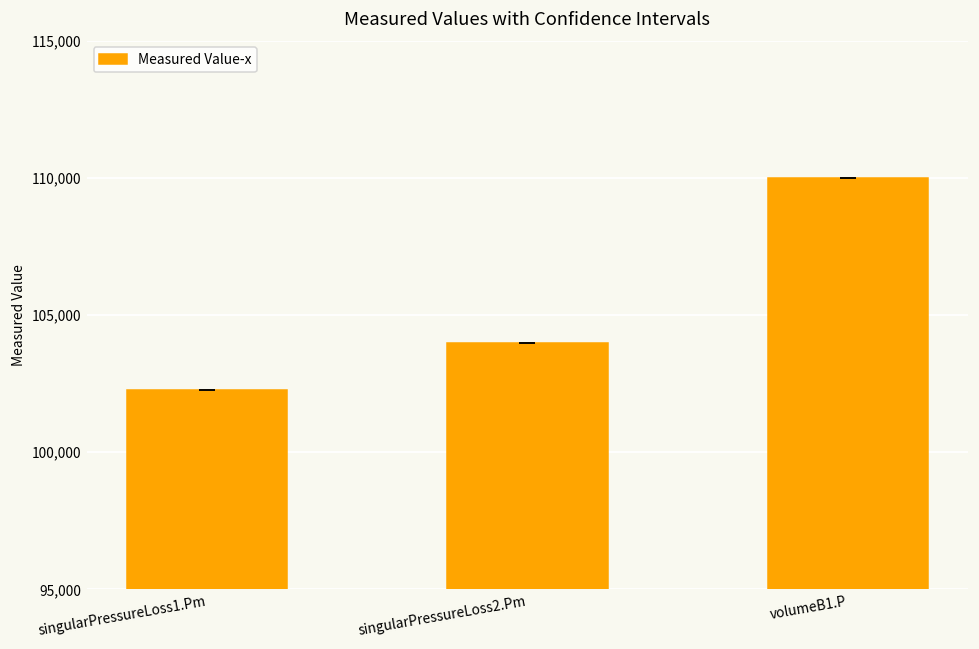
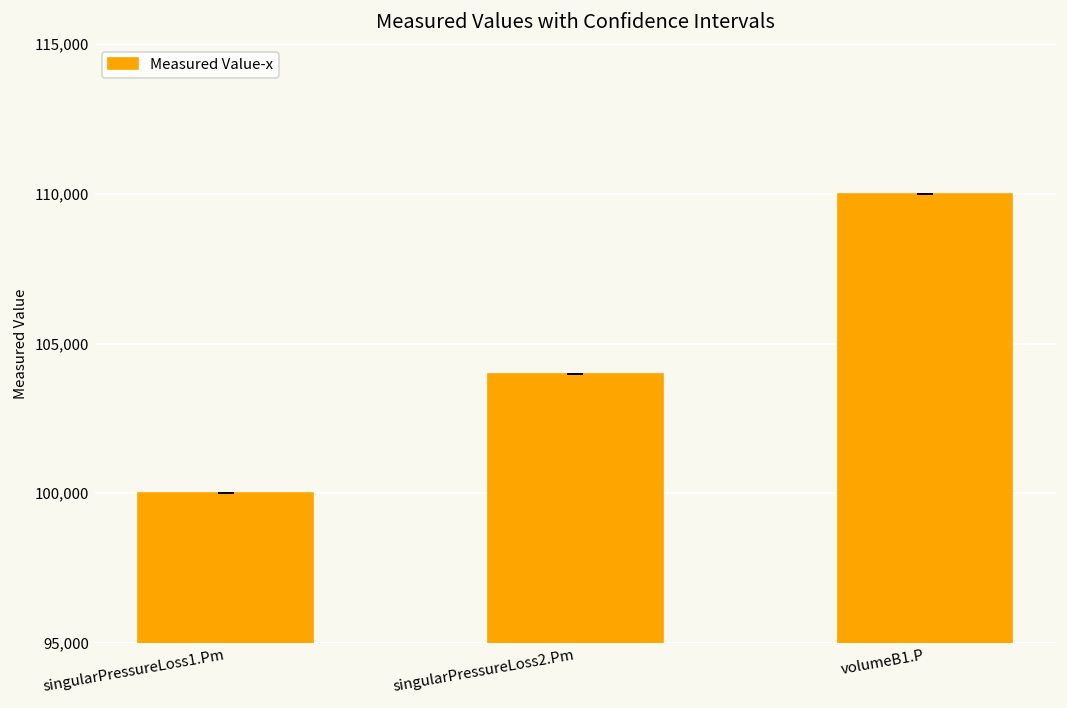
Measured Value-x, singularPressureLoss1.Pm: 102,300 -> 100,000
